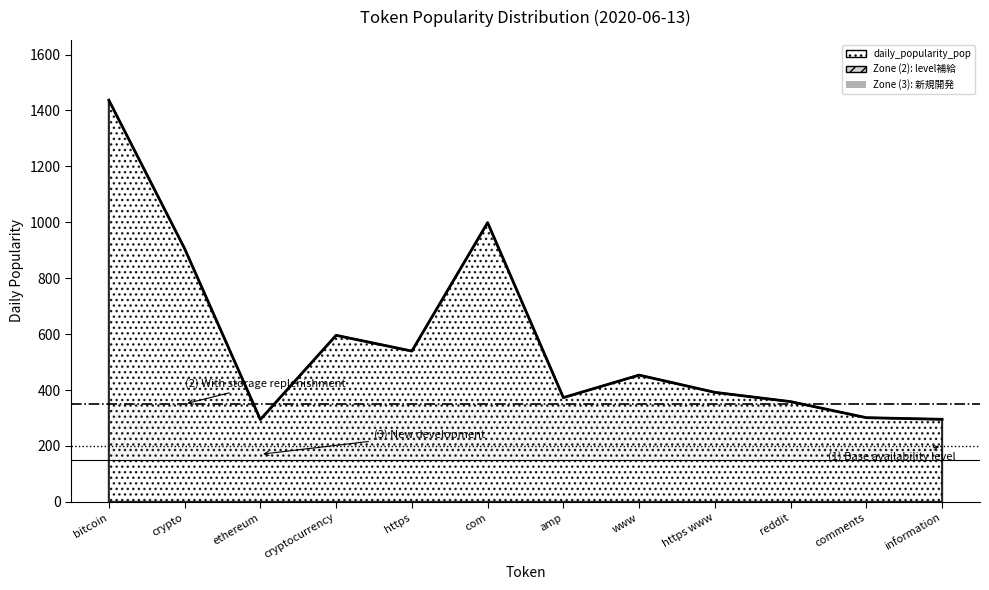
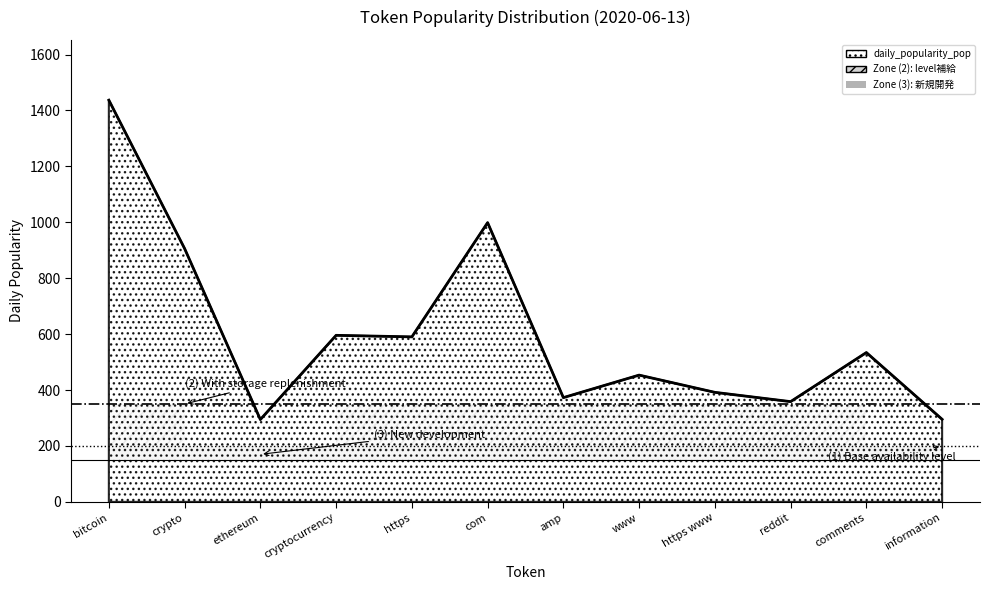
daily_popularity_pop, https: 540 -> 590
daily_popularity_pop, comments: 300 -> 530
